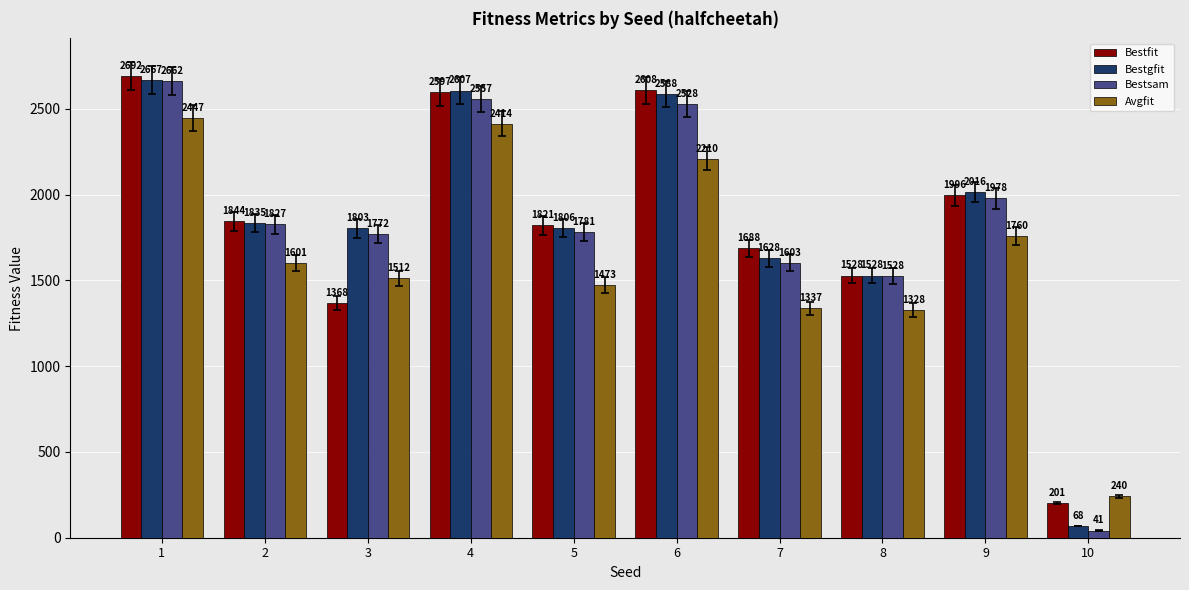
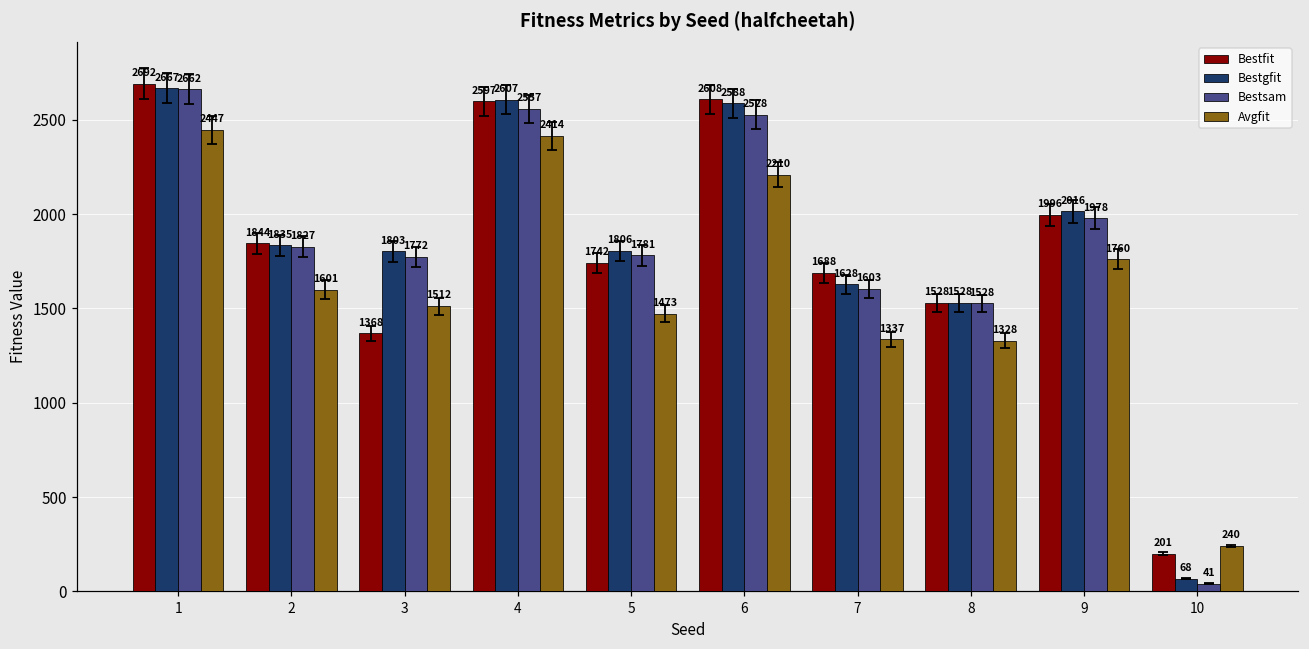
Bestfit, 5: 1821 -> 1742
